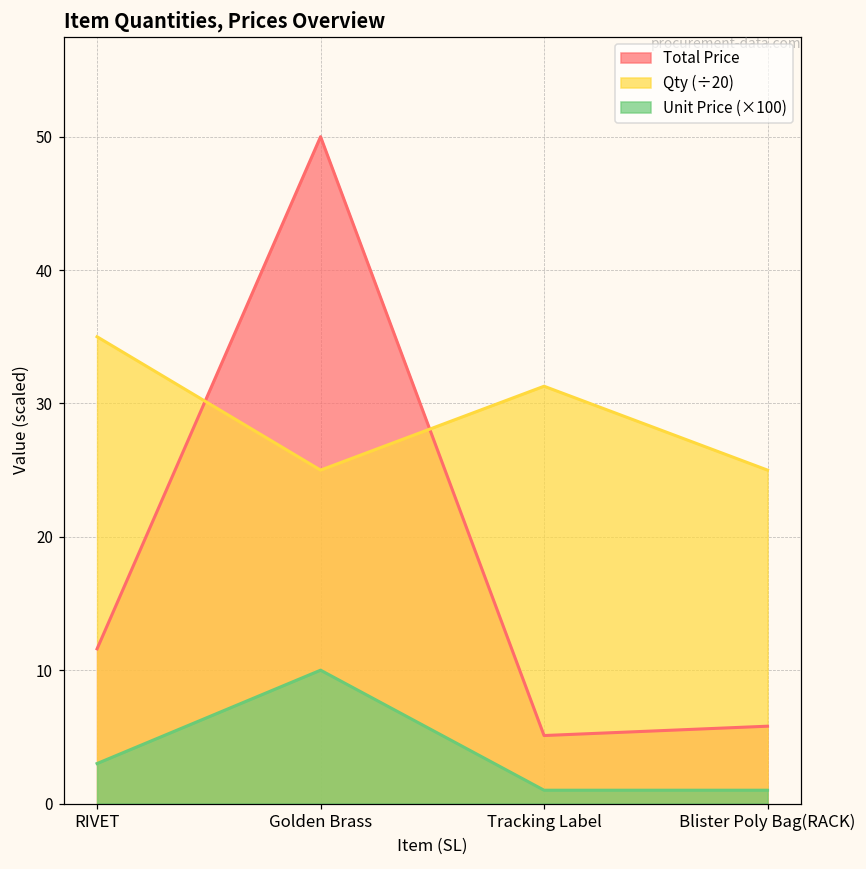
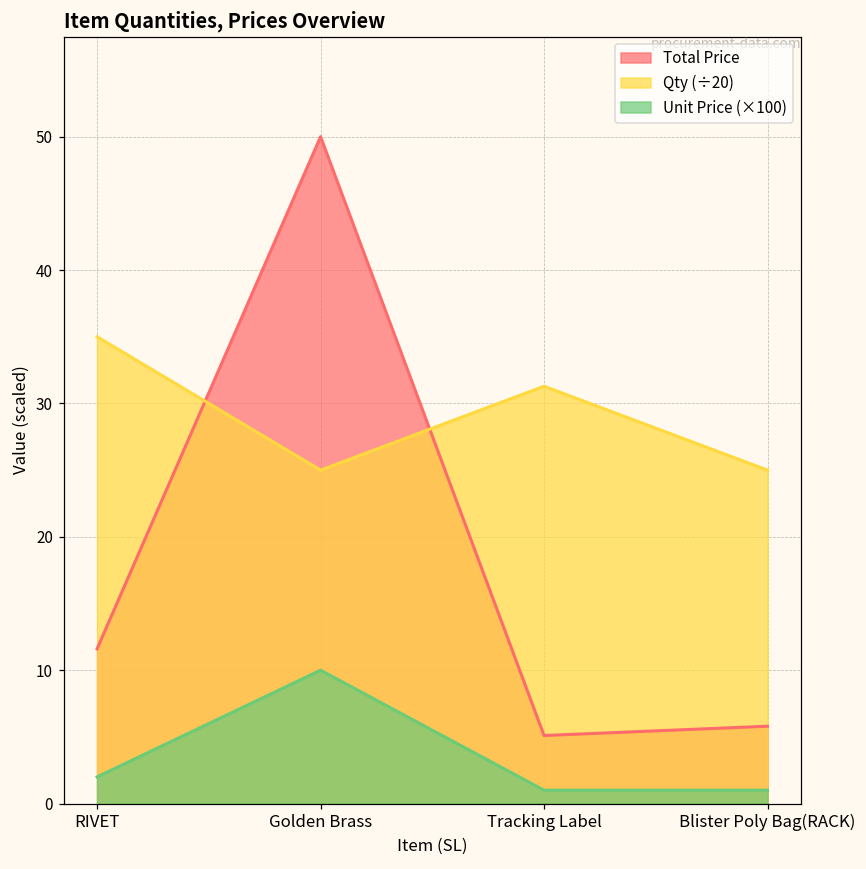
Unit Price (×100), RIVET: 3.0 -> 2.0
